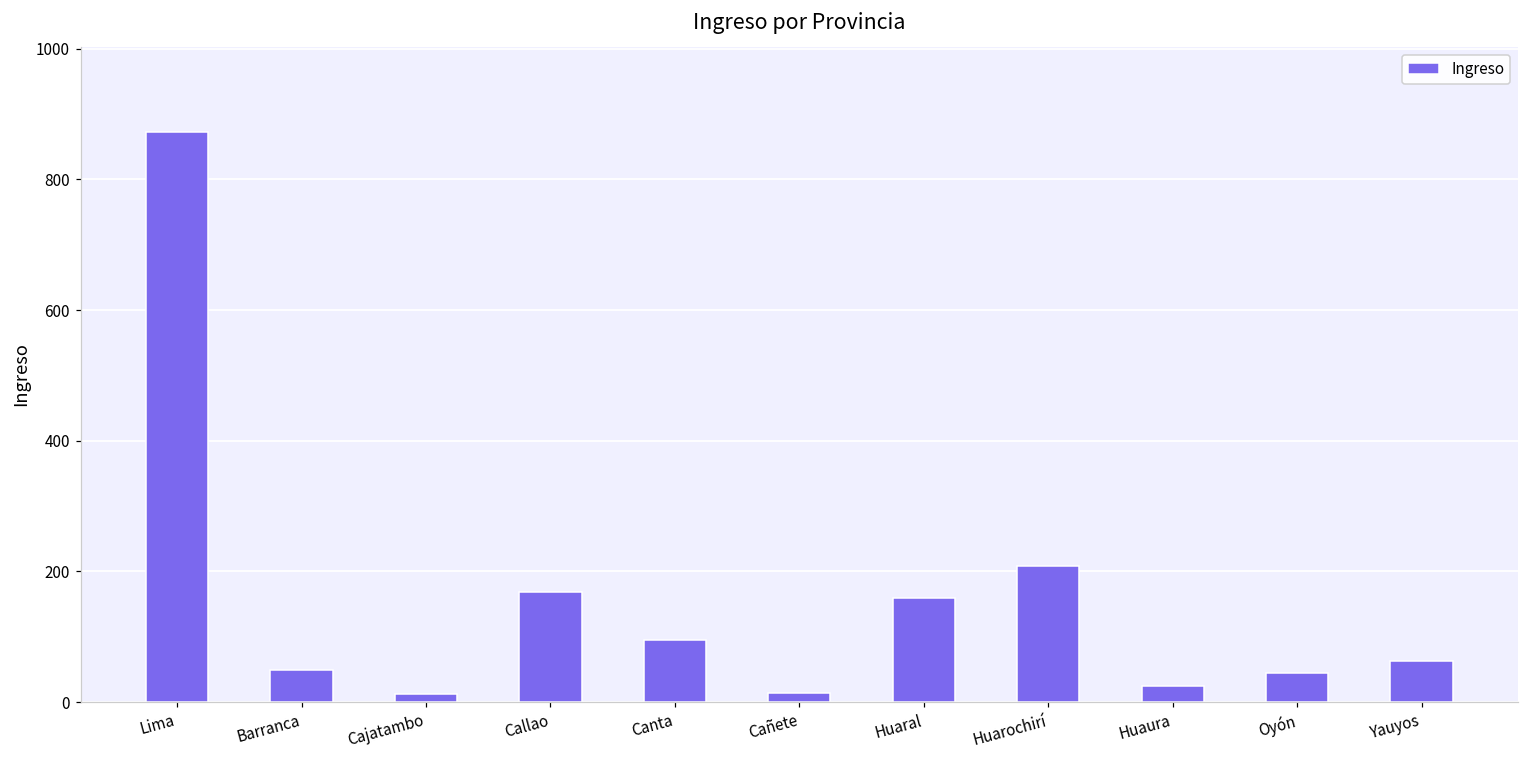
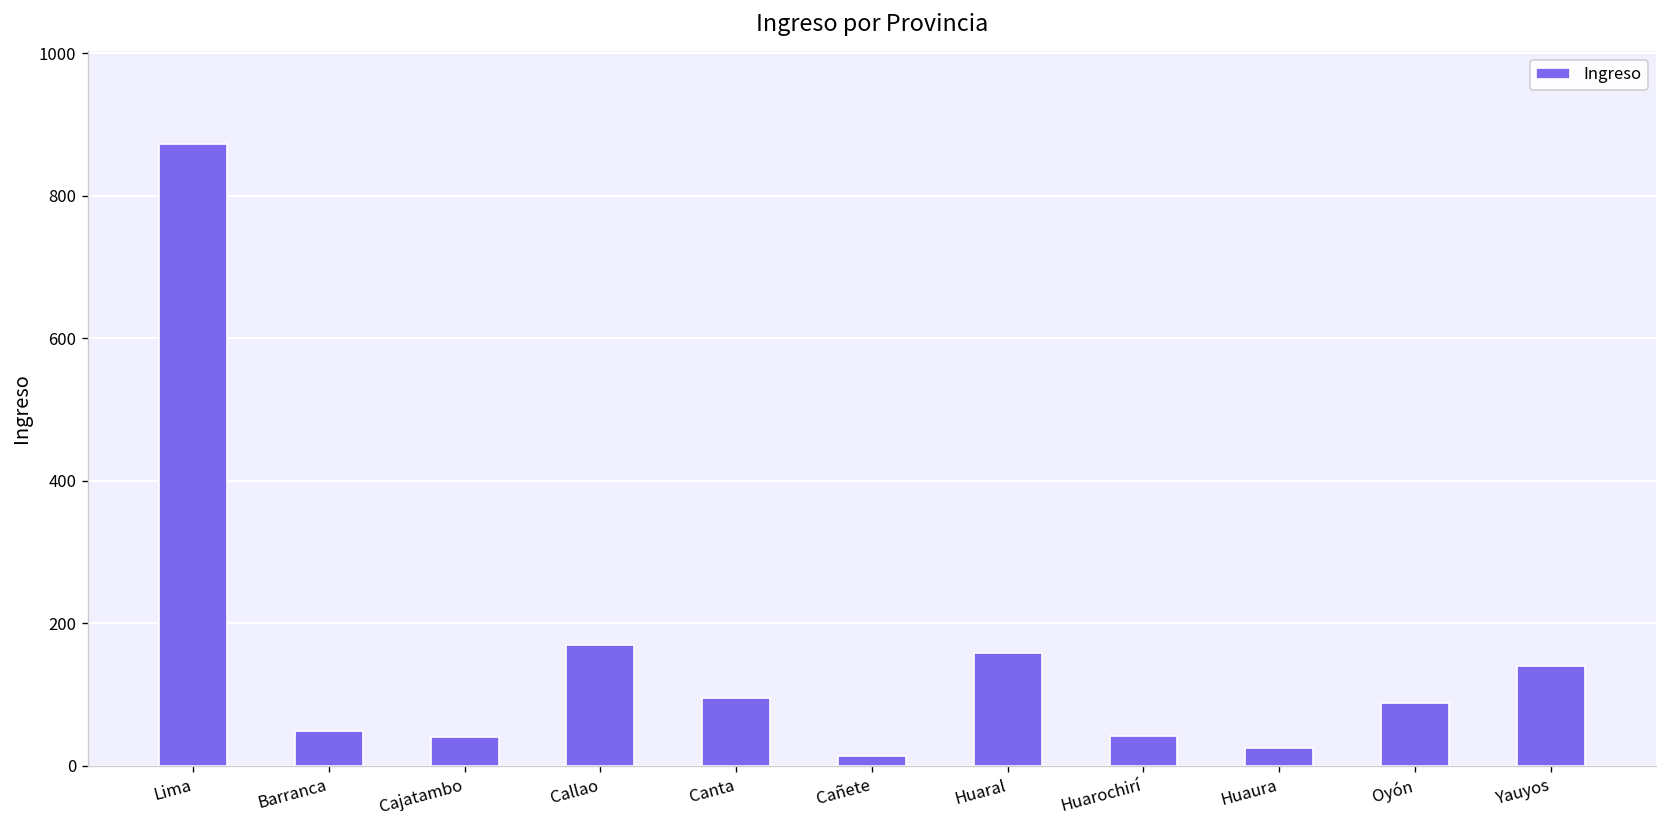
Cajatambo: 10 -> 40
Huarochirí: 210 -> 40
Oyón: 40 -> 90
Yauyos: 60 -> 140
